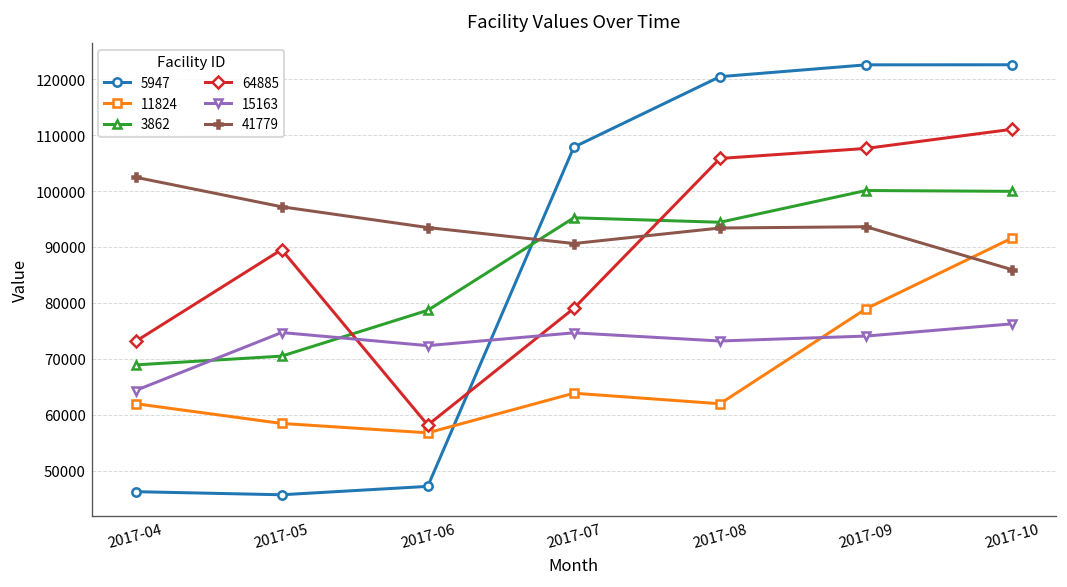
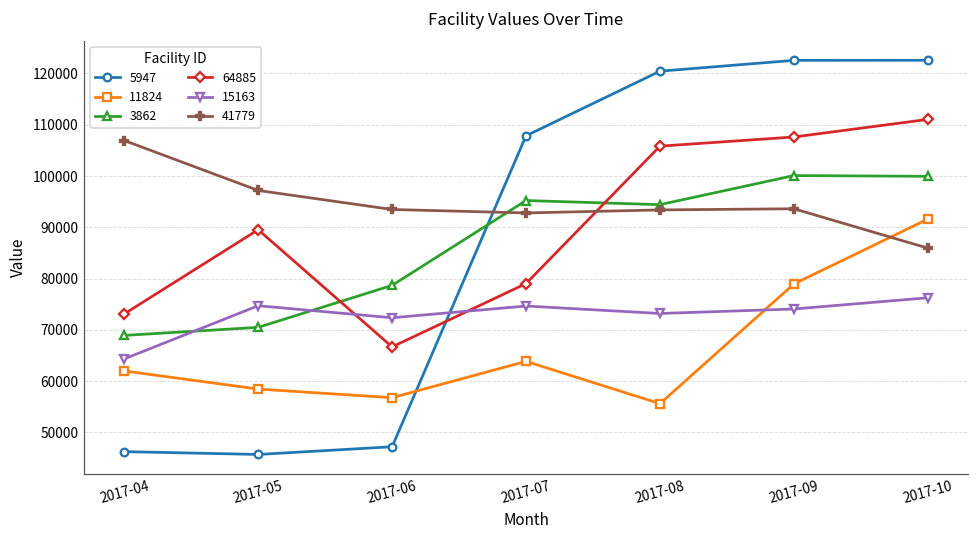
41779, 2017-04: 102000 -> 107000
64885, 2017-06: 58000 -> 67000
41779, 2017-07: 91000 -> 93000
11824, 2017-08: 62000 -> 56000
